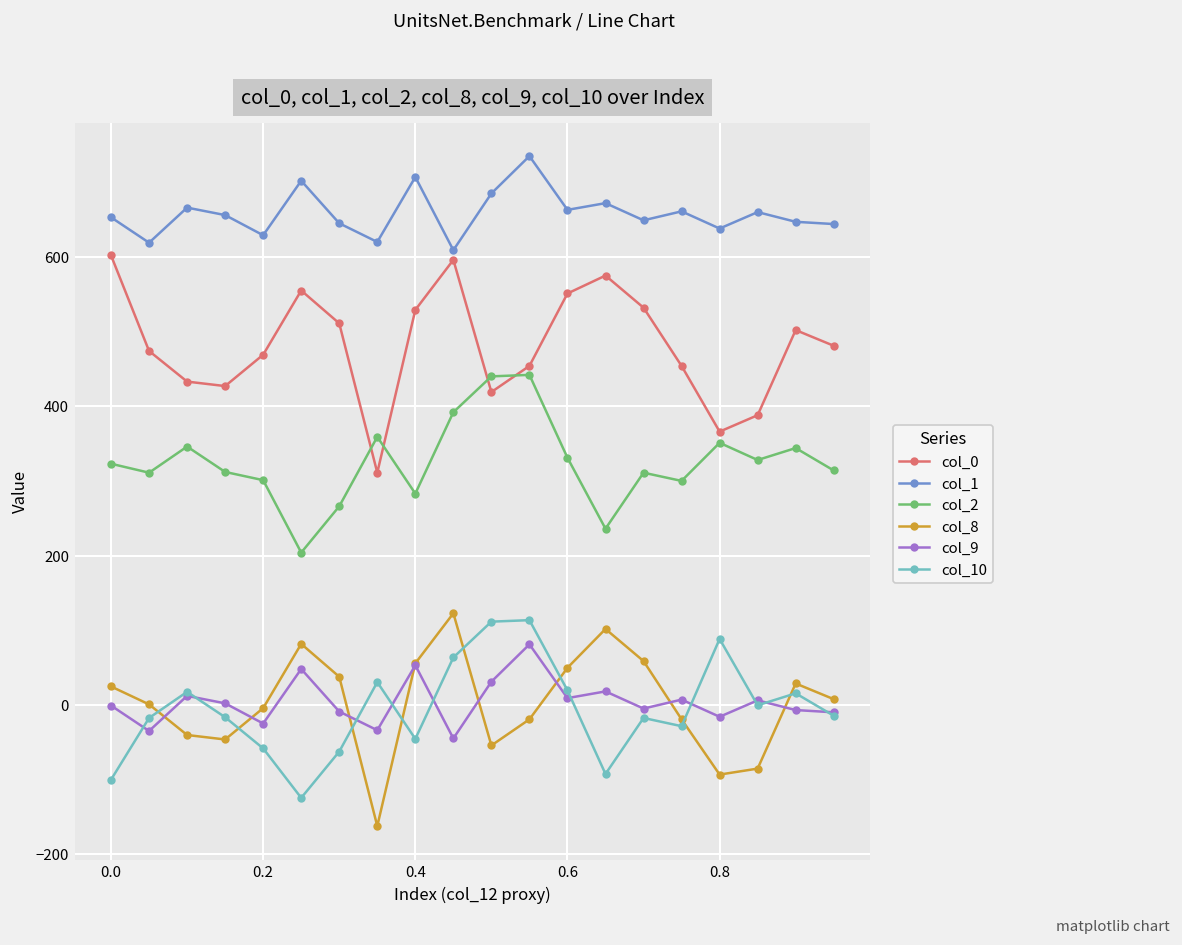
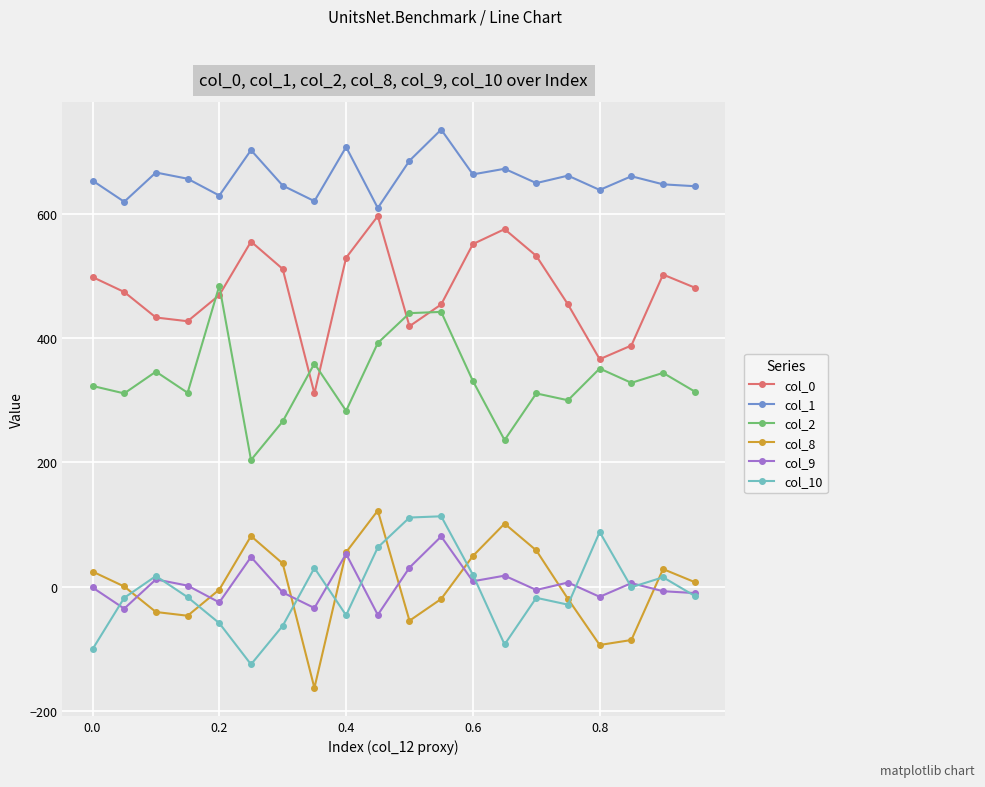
col_0, 0.0: 600 -> 500
col_2, 0.2: 300 -> 480
